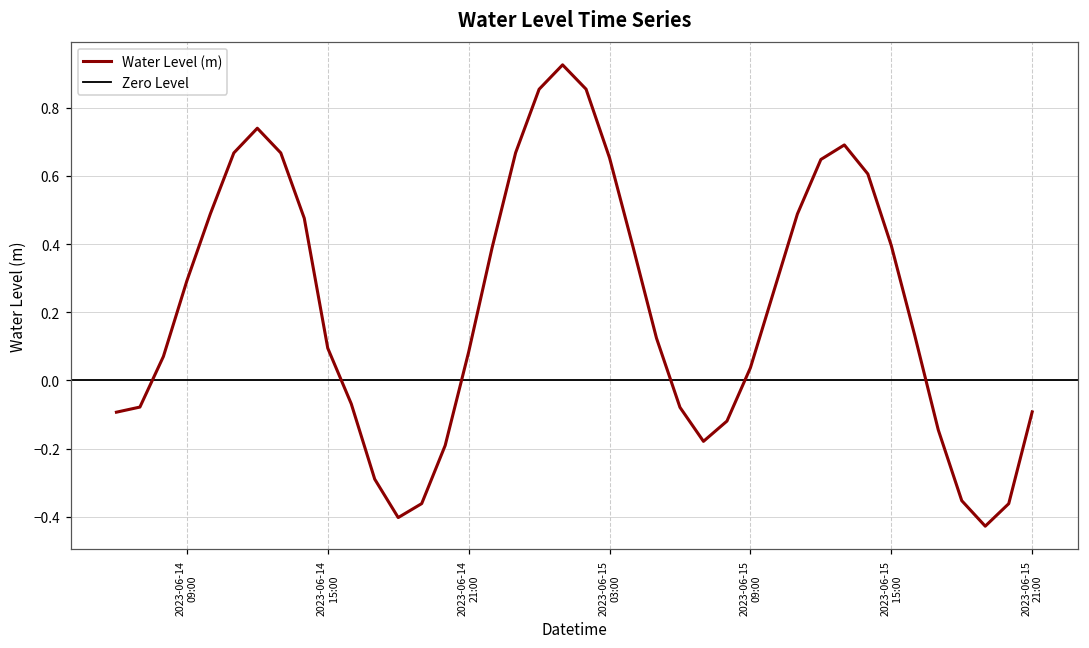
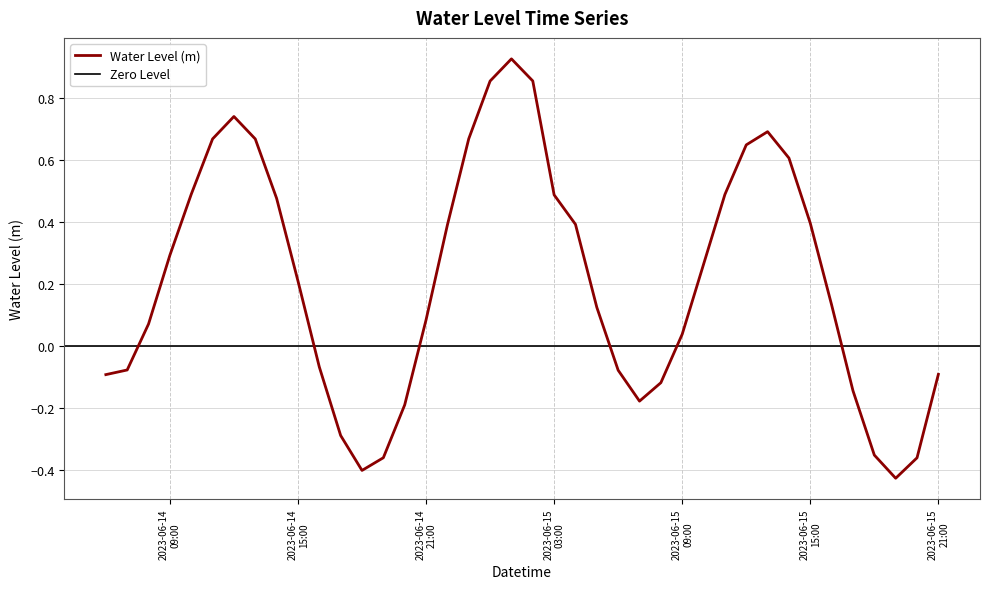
2023-06-14 15:00: 0.09 -> 0.21
2023-06-15 03:00: 0.65 -> 0.49
